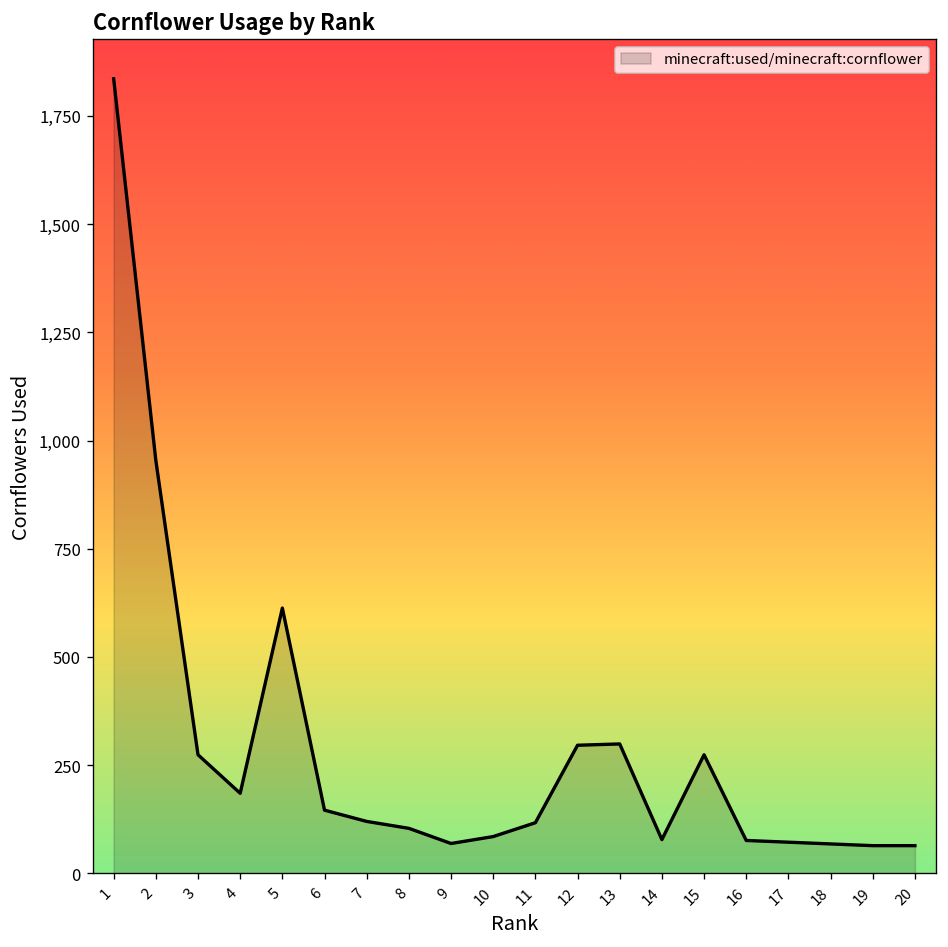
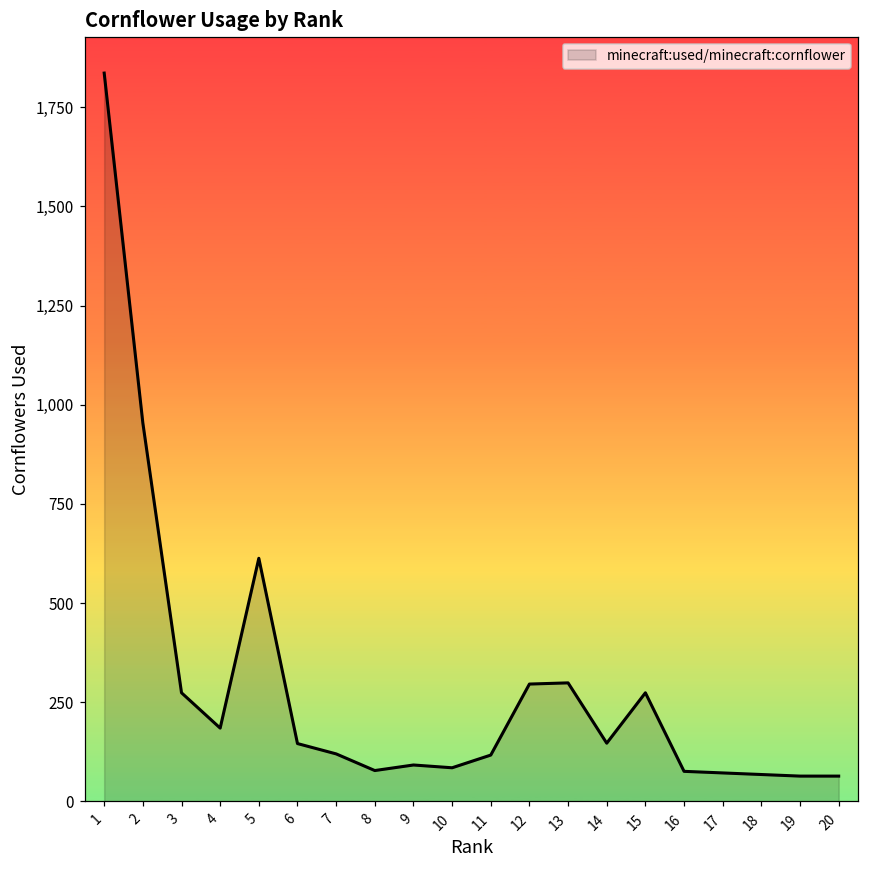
8: 100 -> 80
9: 70 -> 90
14: 80 -> 150
